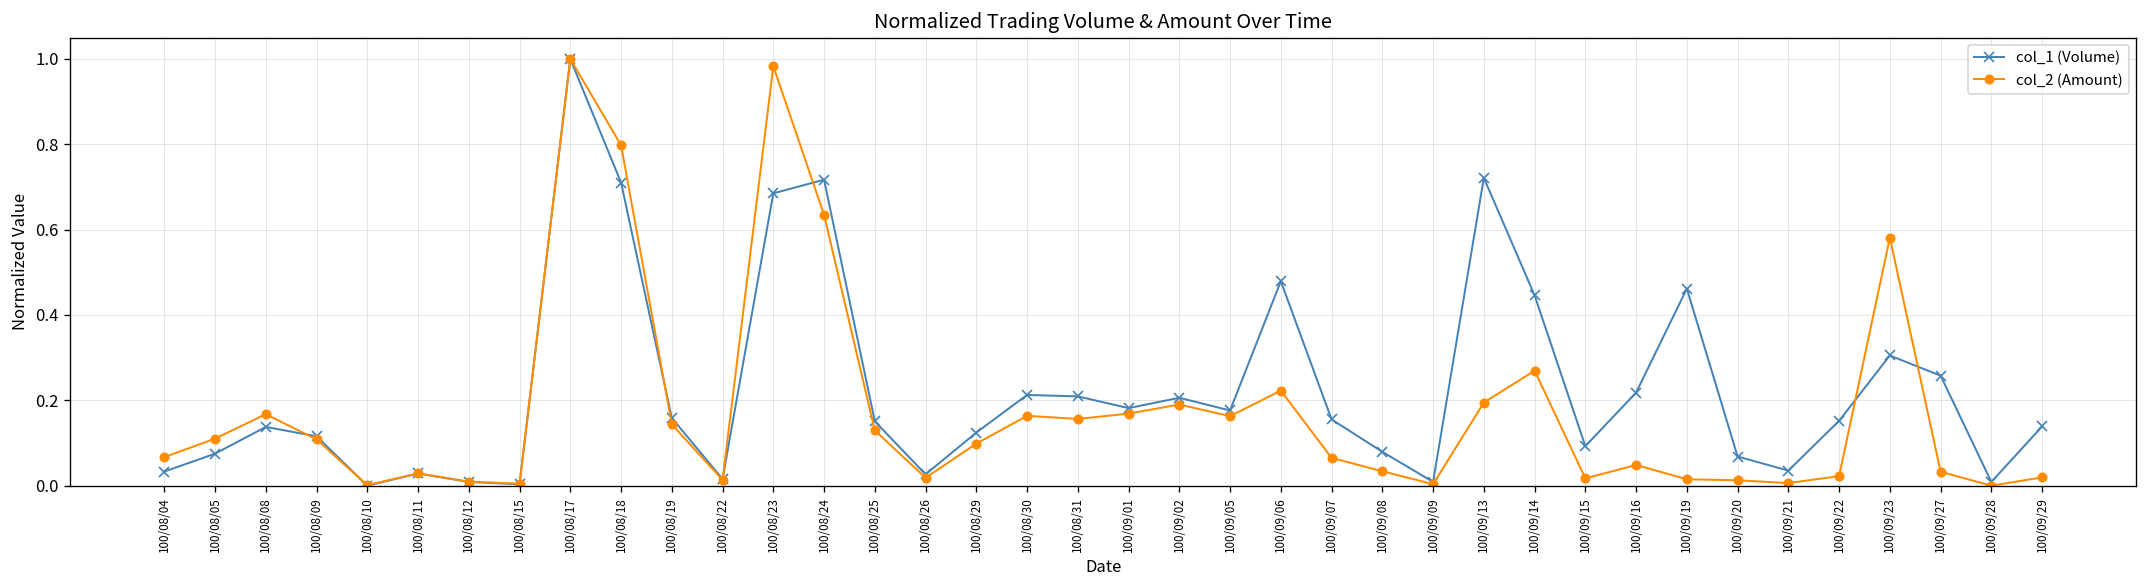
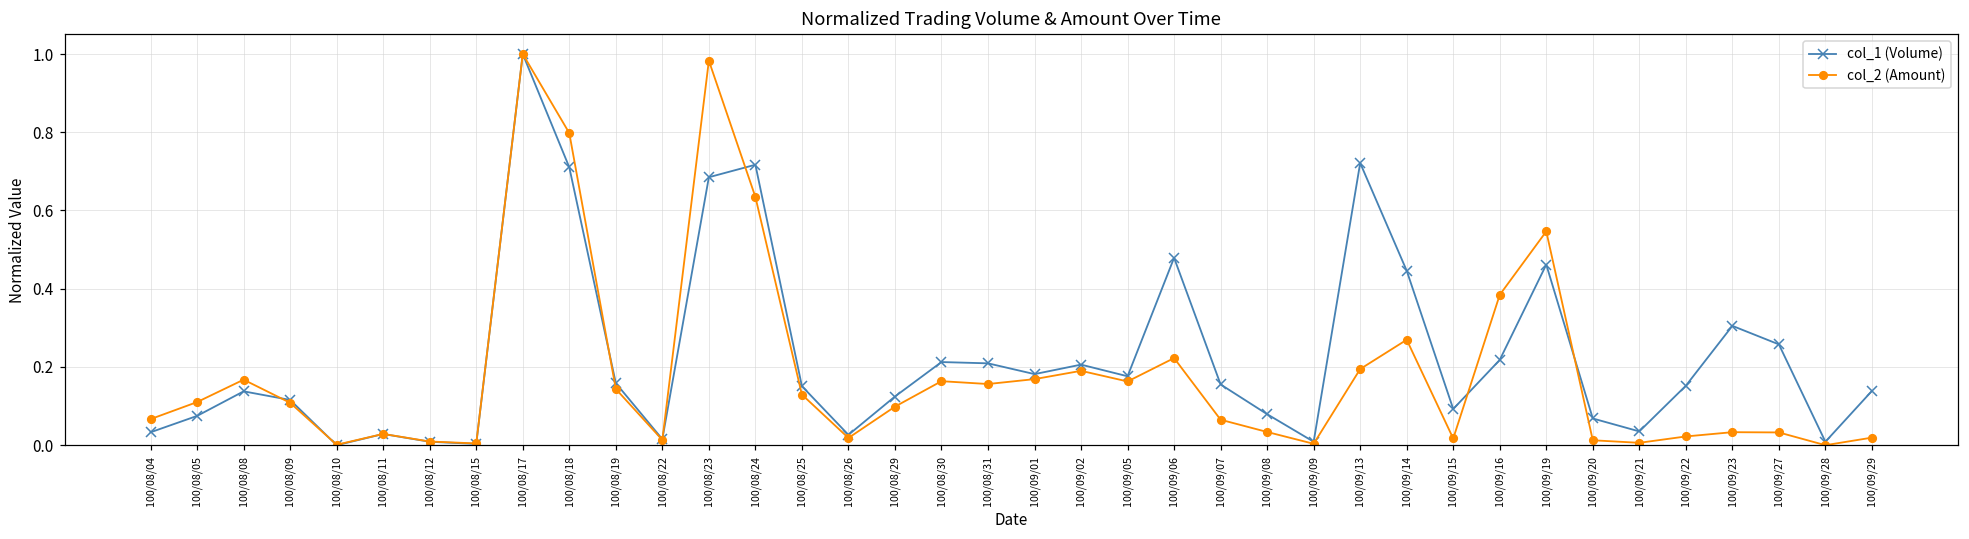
col_2 (Amount), 100/09/16: 0.05 -> 0.38
col_2 (Amount), 100/09/19: 0.01 -> 0.55
col_2 (Amount), 100/09/23: 0.58 -> 0.03
